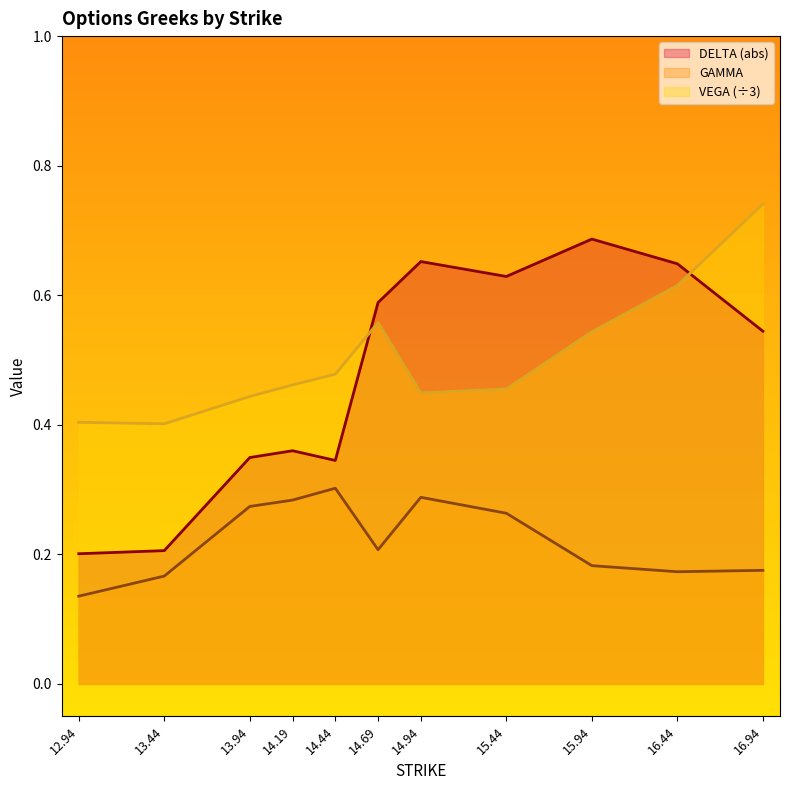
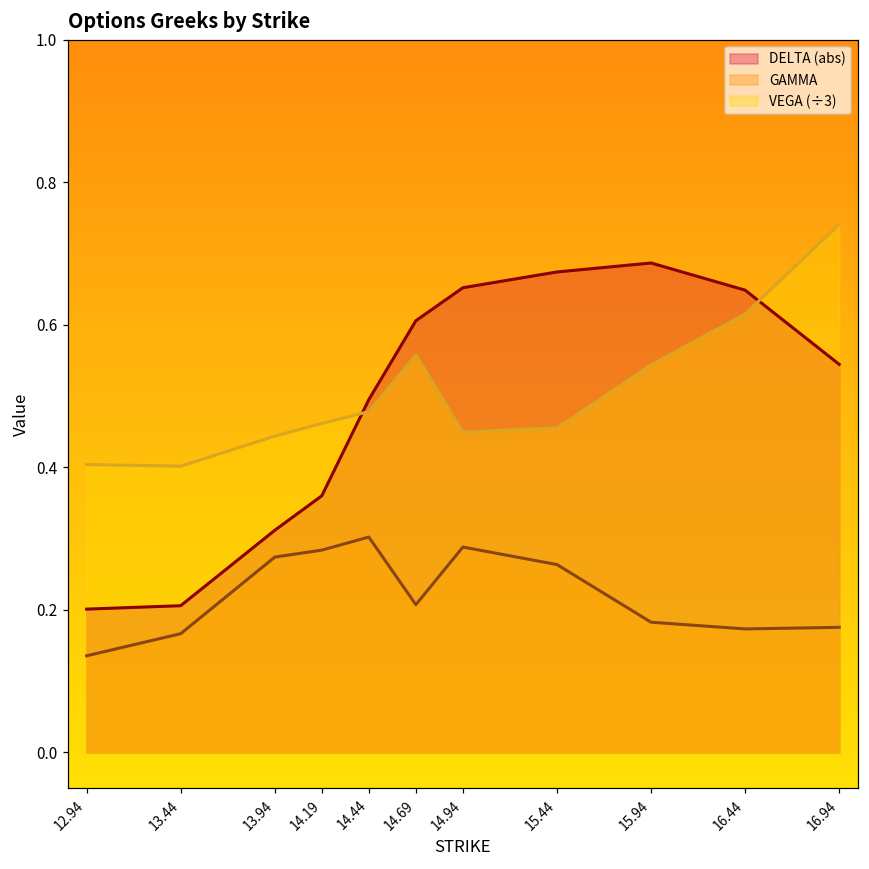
DELTA (abs), 13.94: 0.35 -> 0.31
DELTA (abs), 14.44: 0.35 -> 0.50
DELTA (abs), 14.69: 0.59 -> 0.61
DELTA (abs), 15.44: 0.63 -> 0.67
